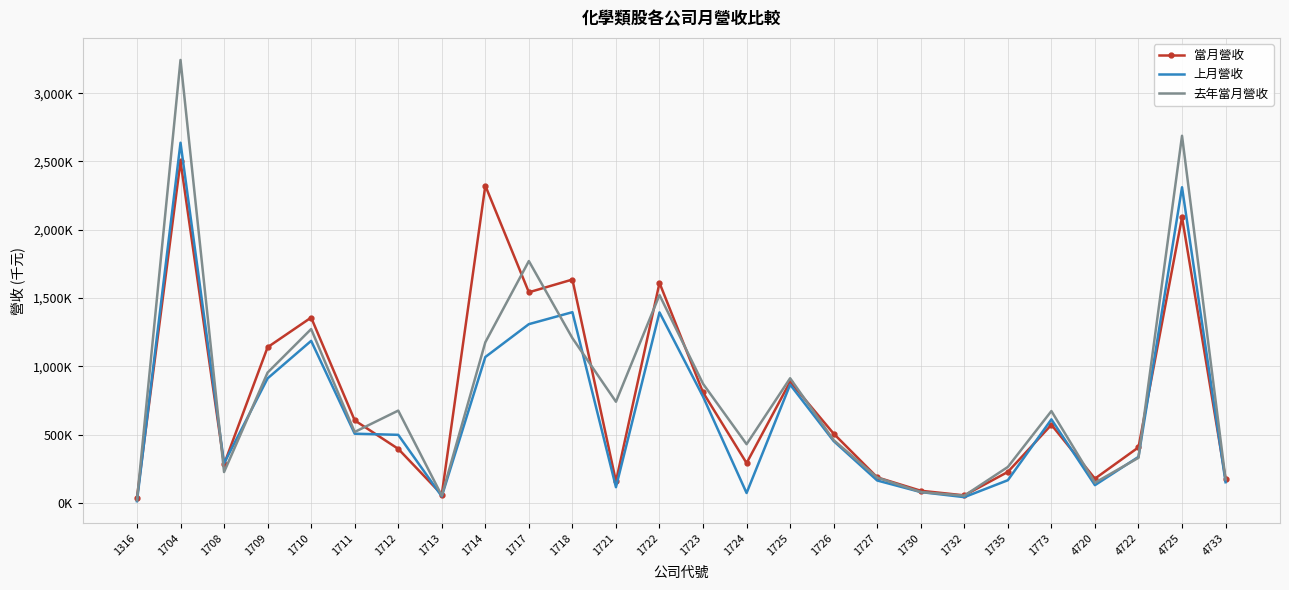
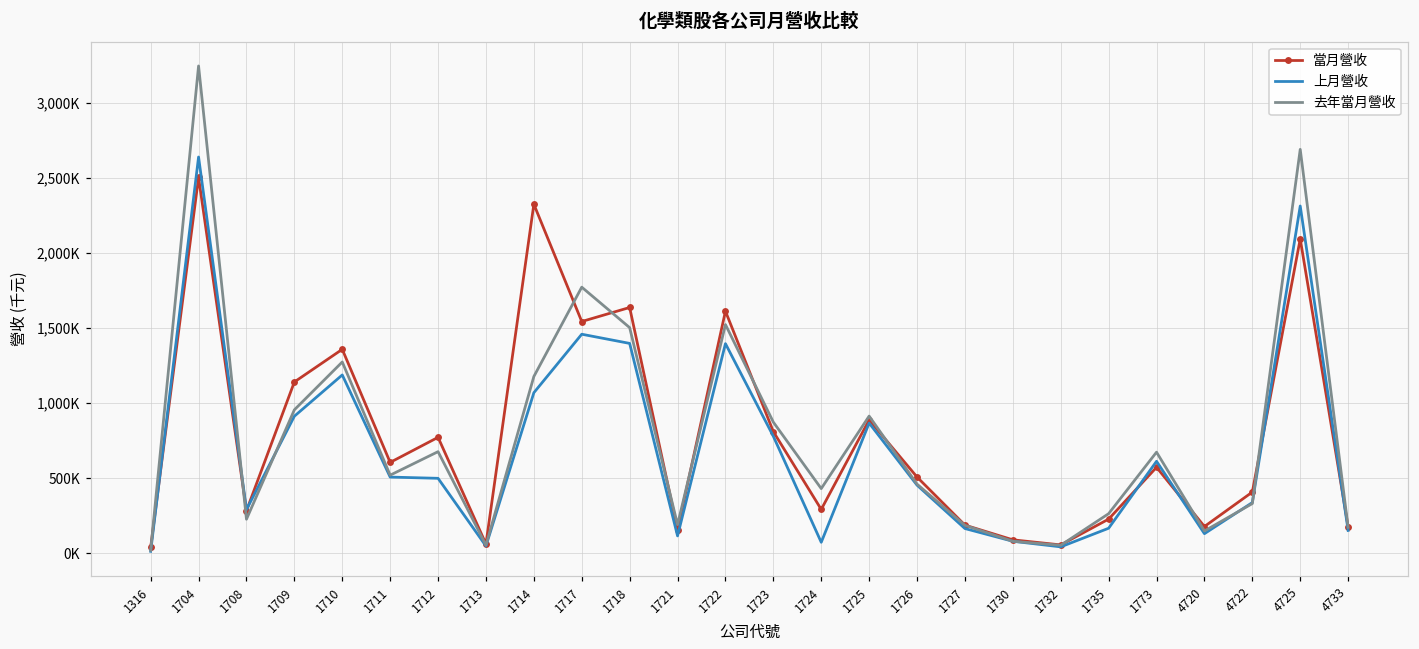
當月營收, 1712: 400,000 -> 770,000
上月營收, 1717: 1,310,000 -> 1,460,000
去年當月營收, 1718: 1,210,000 -> 1,500,000
去年當月營收, 1721: 740,000 -> 190,000
